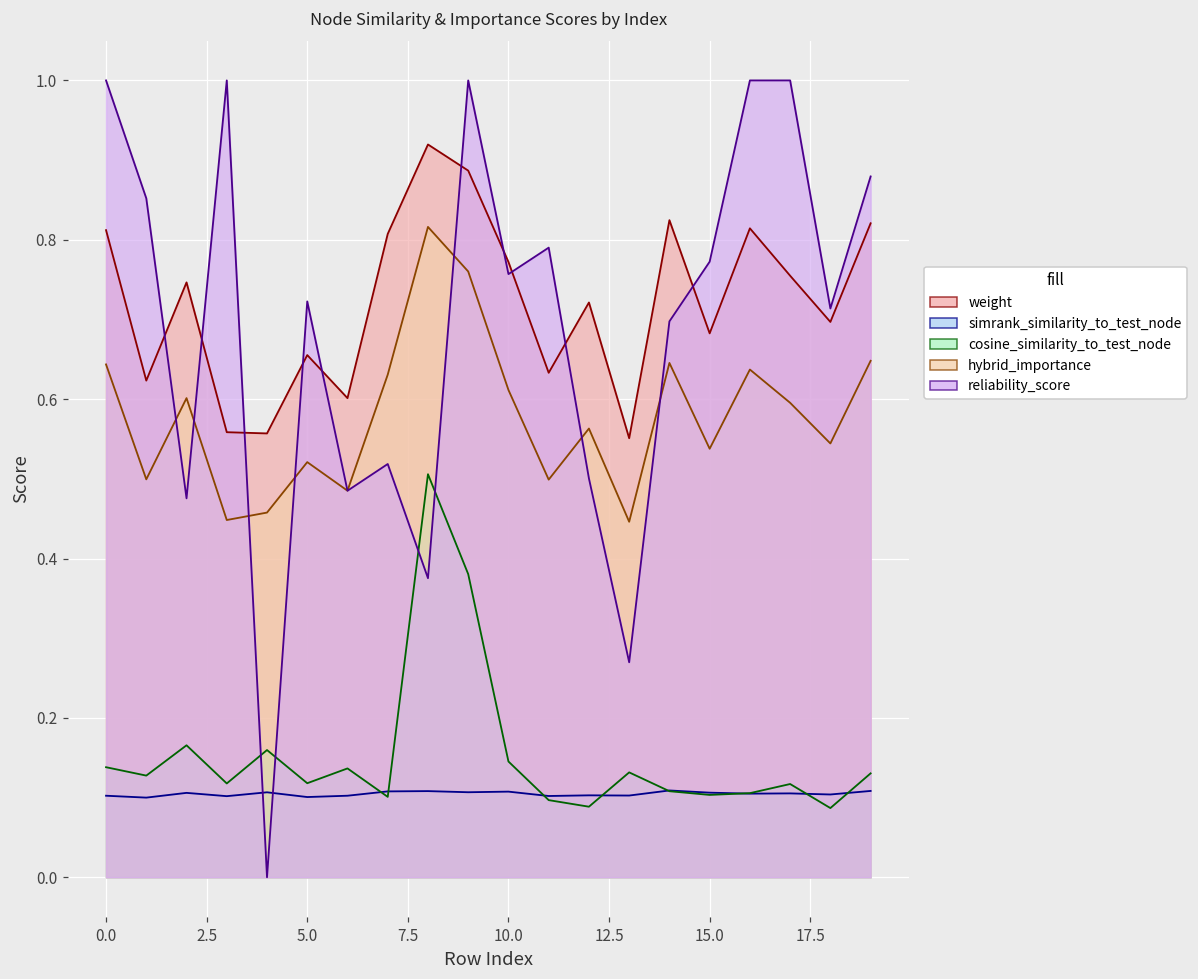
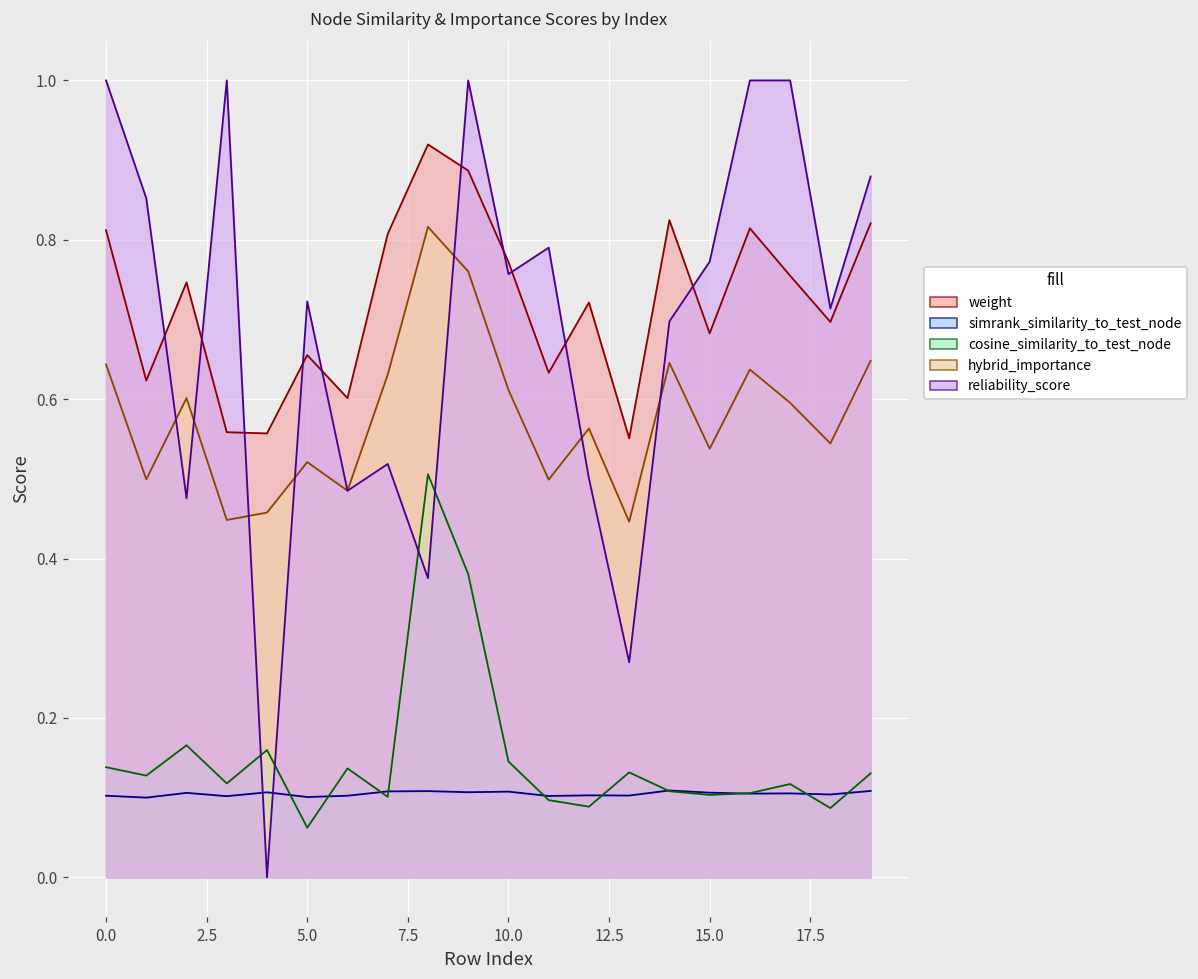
cosine_similarity_to_test_node, 5.0: 0.12 -> 0.06
